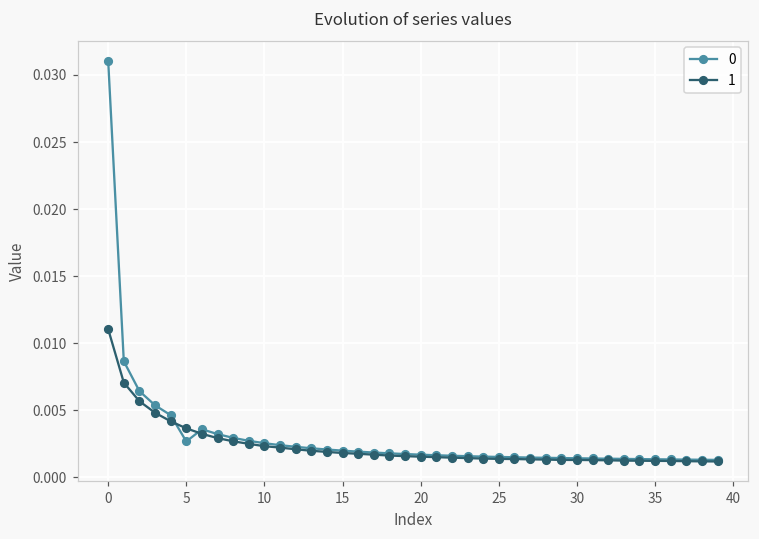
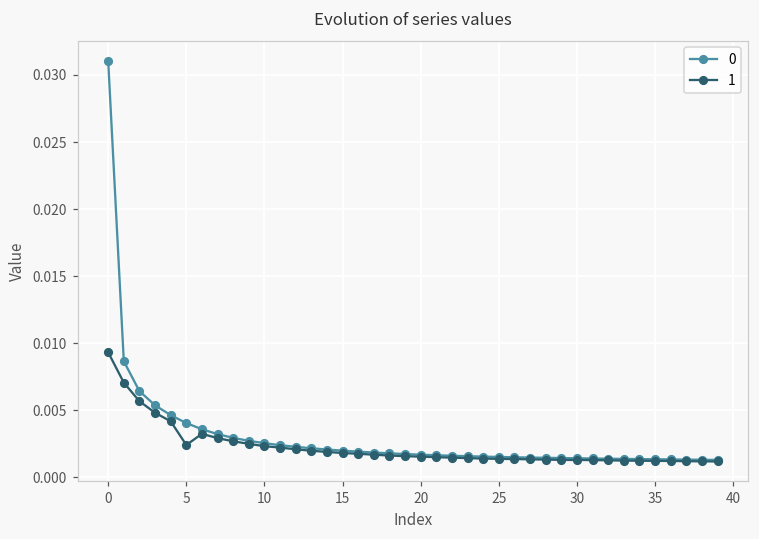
1, 0: 0.0110 -> 0.0093
0, 5: 0.0027 -> 0.0040
1, 5: 0.0037 -> 0.0024
